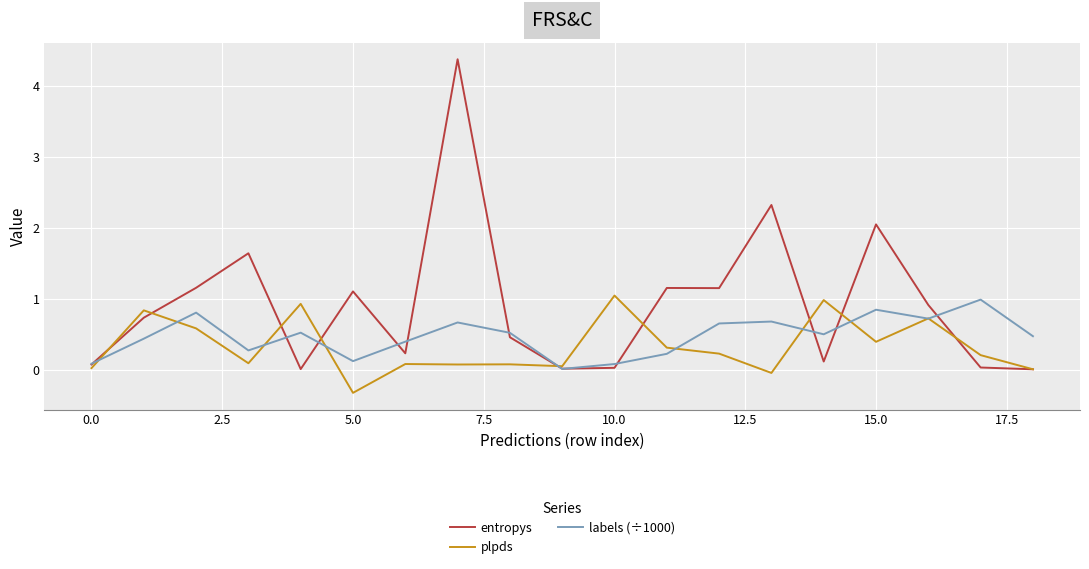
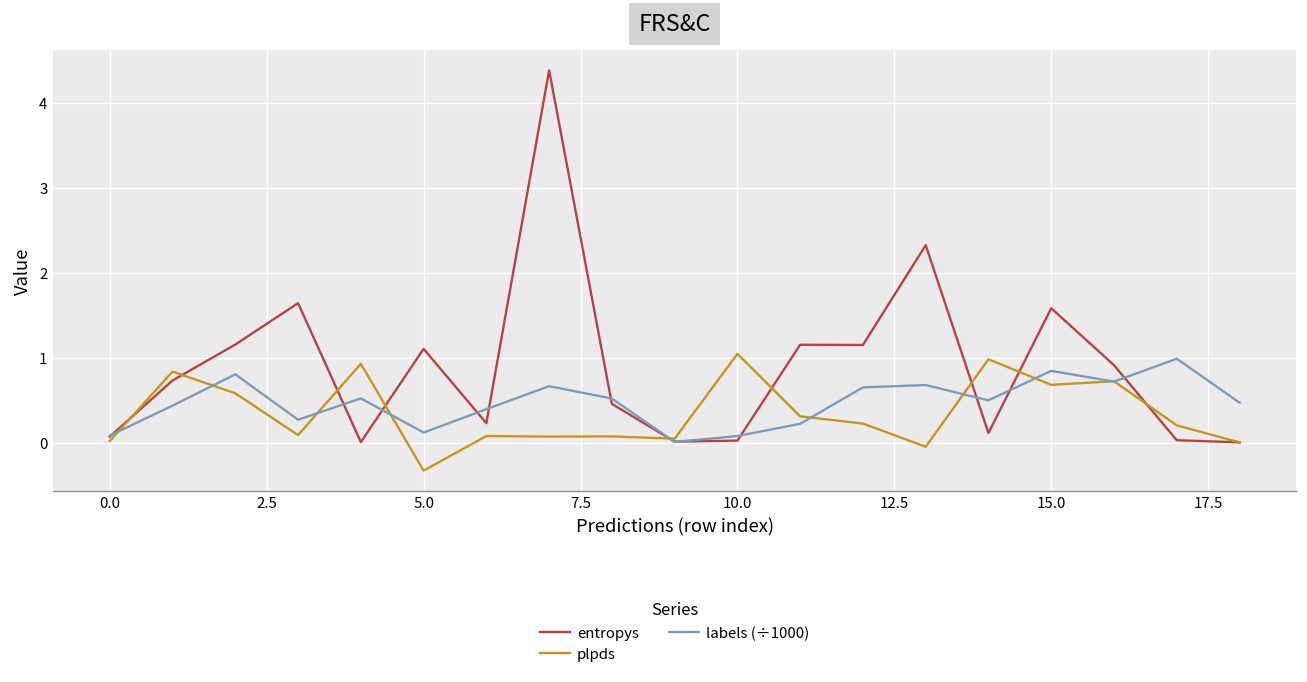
entropys, 15.0: 2.1 -> 1.6
plpds, 15.0: 0.4 -> 0.7
